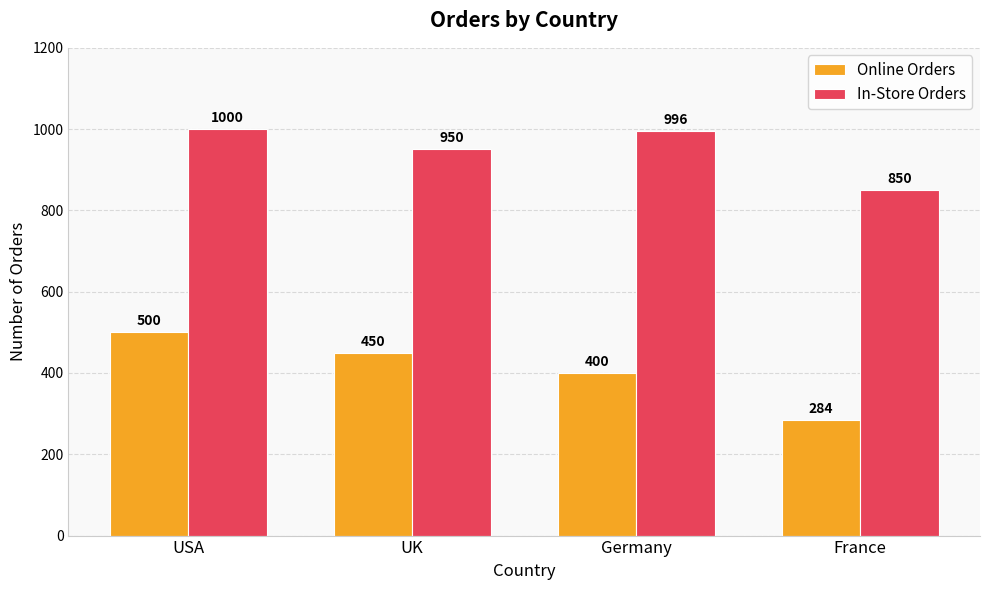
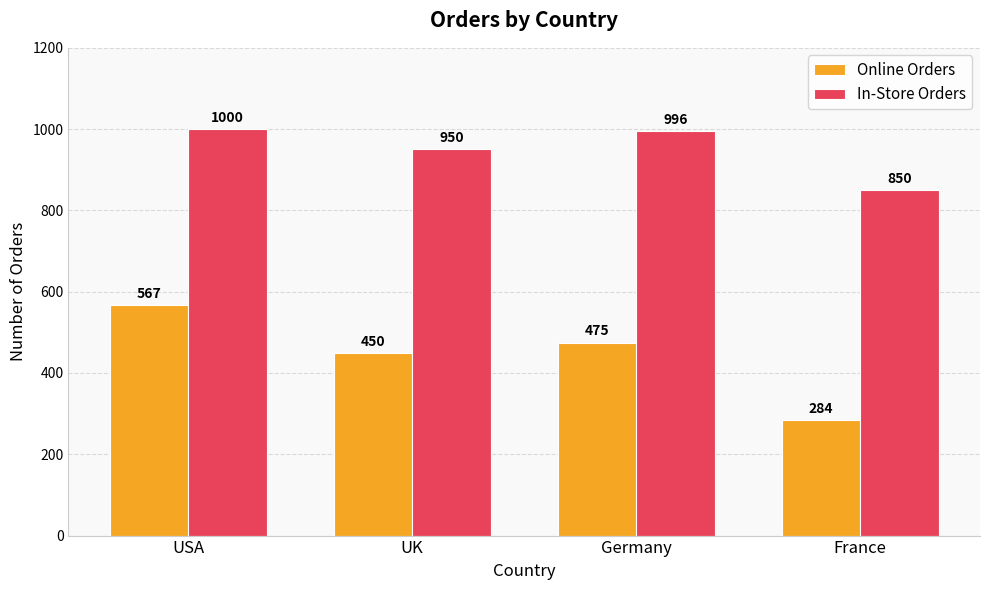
Online Orders, USA: 500 -> 567
Online Orders, Germany: 400 -> 475
